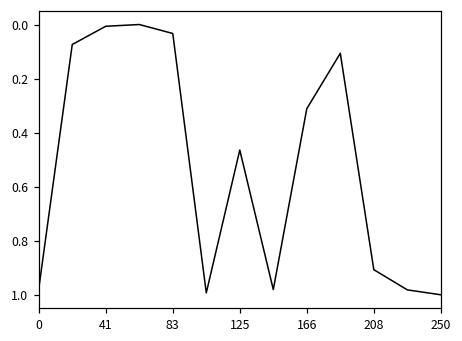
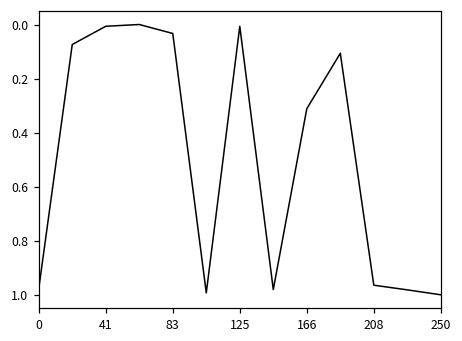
125: 0.46 -> 0.01
208: 0.91 -> 0.96
